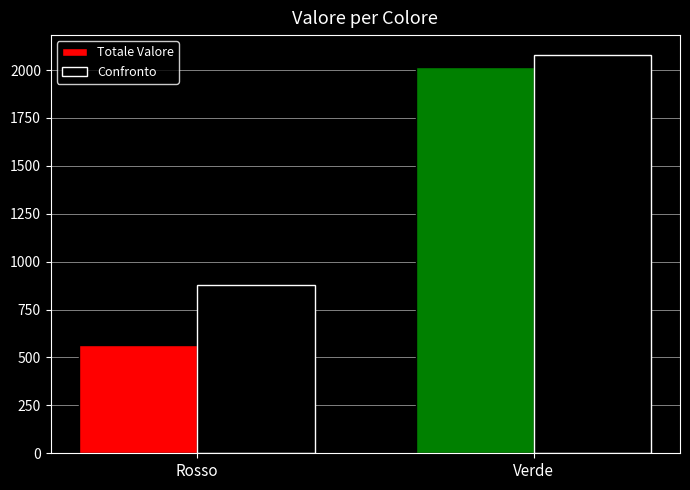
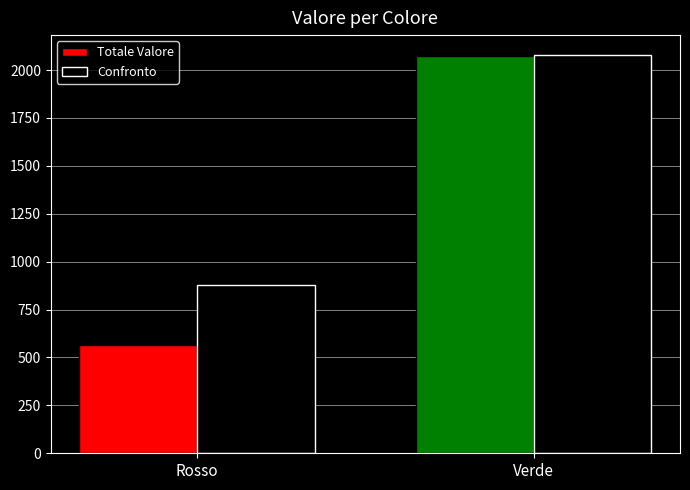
Totale Valore, Verde: 2020 -> 2070
